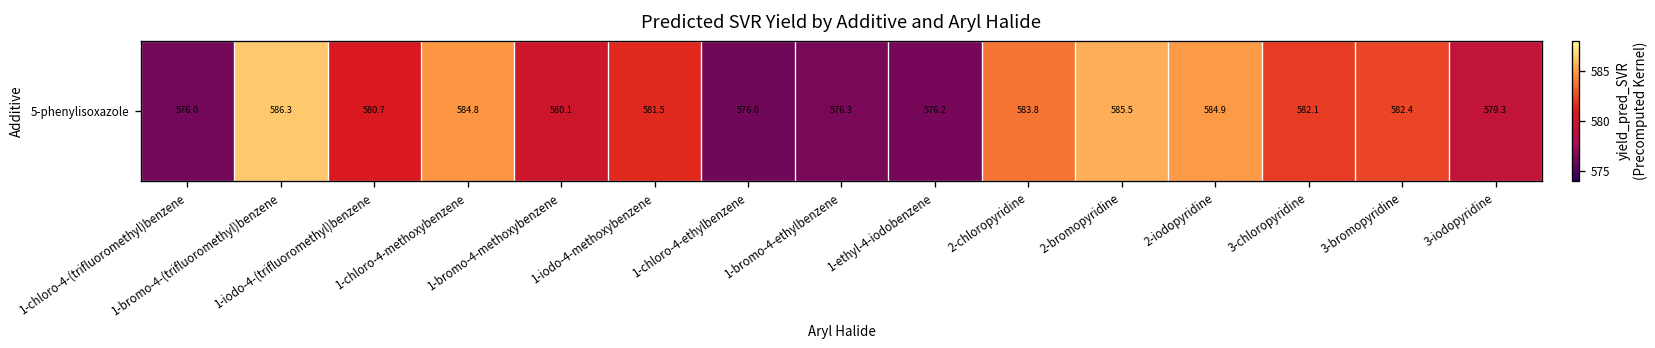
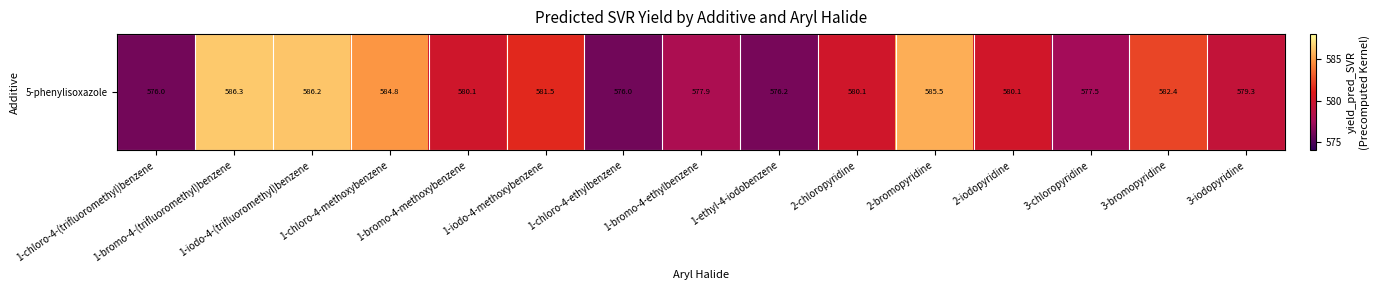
5-phenylisoxazole, 1-iodo-4-(trifluoromethyl)benzene: 580.7 -> 586.2
5-phenylisoxazole, 1-bromo-4-ethylbenzene: 576.3 -> 577.9
5-phenylisoxazole, 2-chloropyridine: 583.8 -> 580.1
5-phenylisoxazole, 2-iodopyridine: 584.9 -> 580.1
5-phenylisoxazole, 3-chloropyridine: 582.1 -> 577.5
